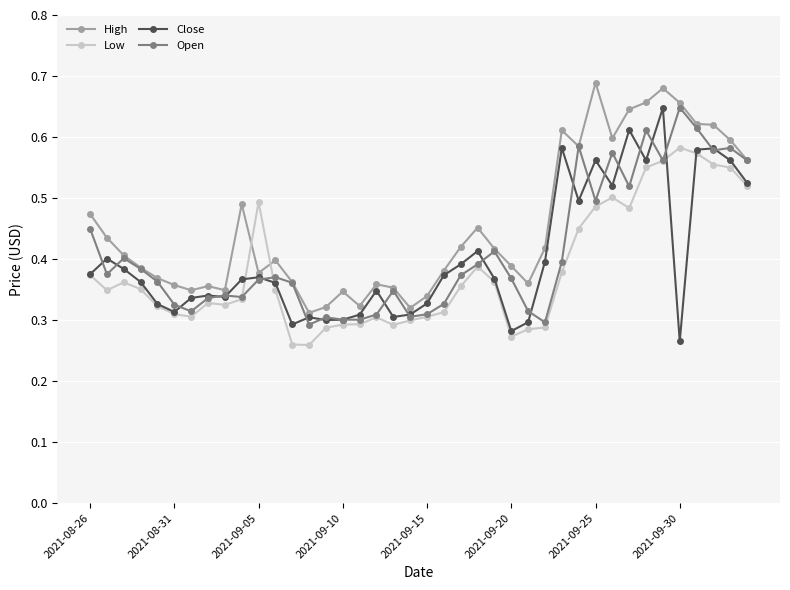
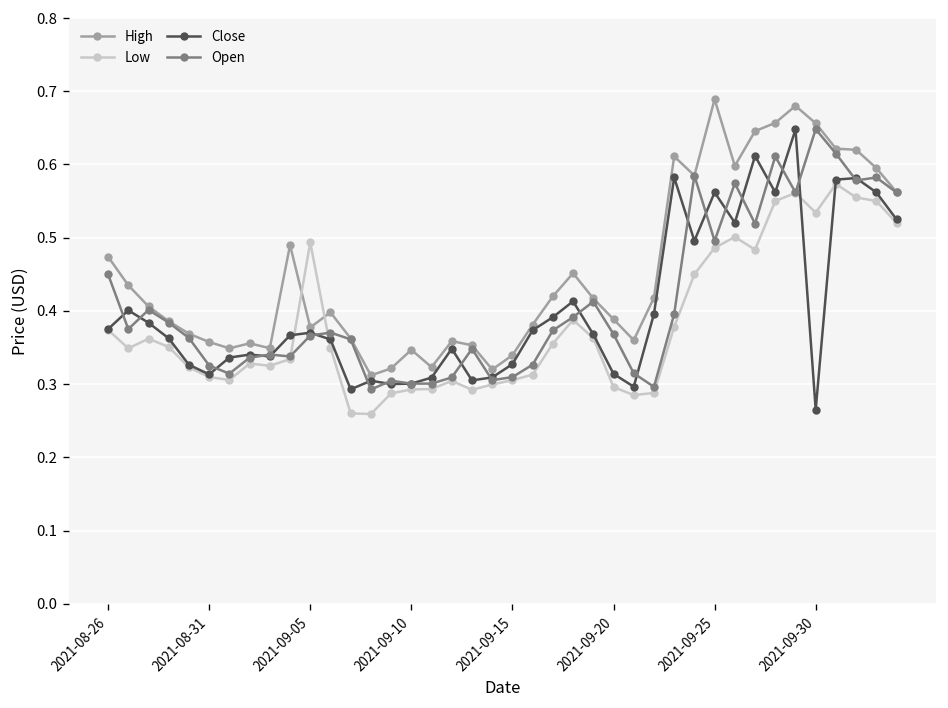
Low, 2021-09-20: 0.27 -> 0.30
Close, 2021-09-20: 0.28 -> 0.31
Low, 2021-09-30: 0.58 -> 0.53
